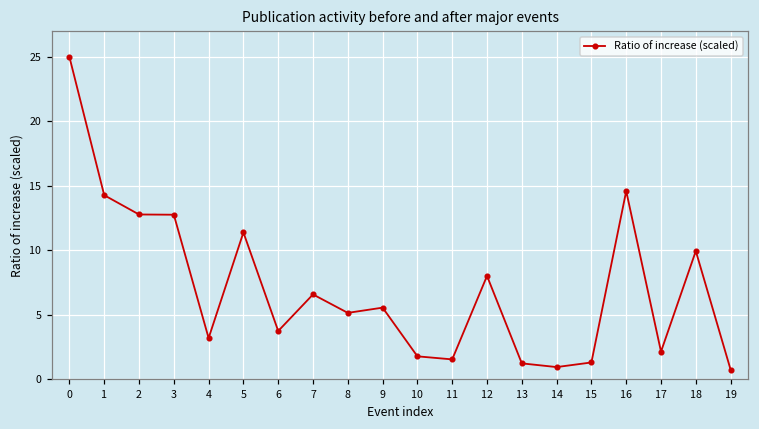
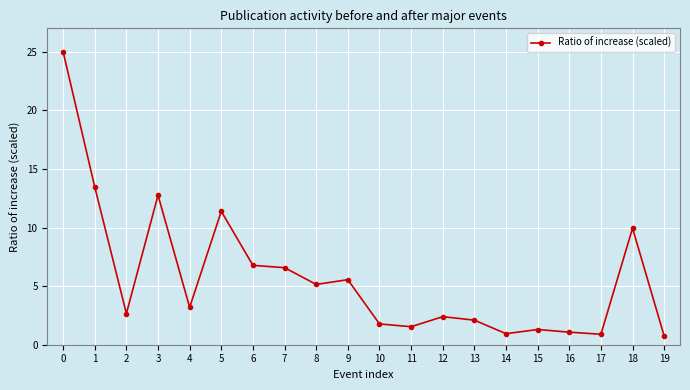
1: 14.3 -> 13.5
2: 12.8 -> 2.7
6: 3.7 -> 6.8
12: 8.0 -> 2.4
13: 1.2 -> 2.1
16: 14.6 -> 1.1
17: 2.1 -> 0.9
